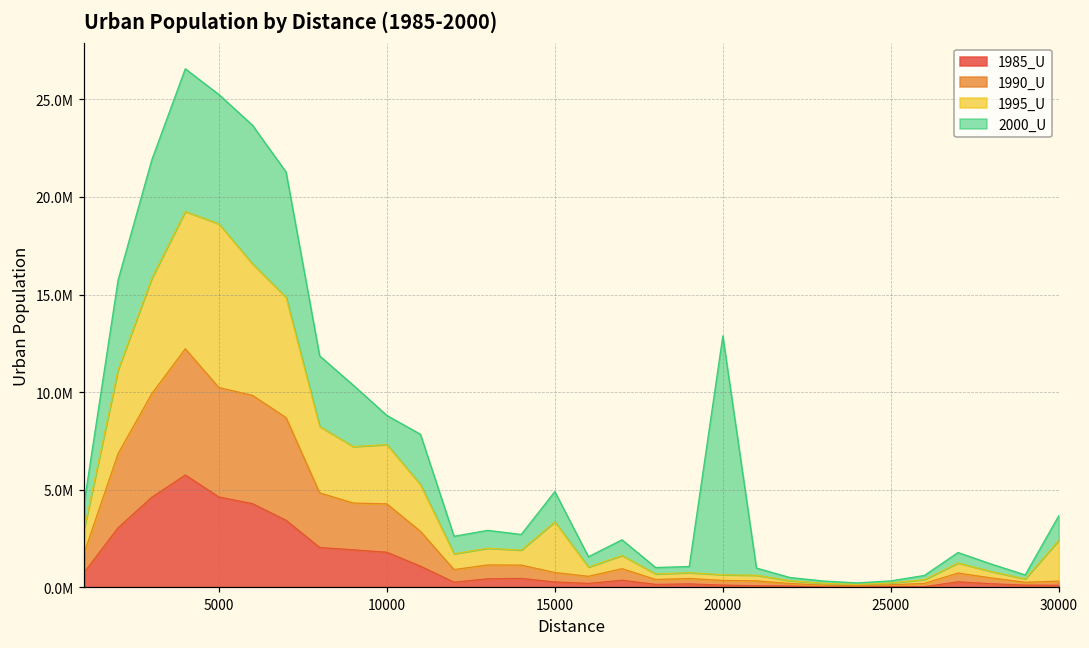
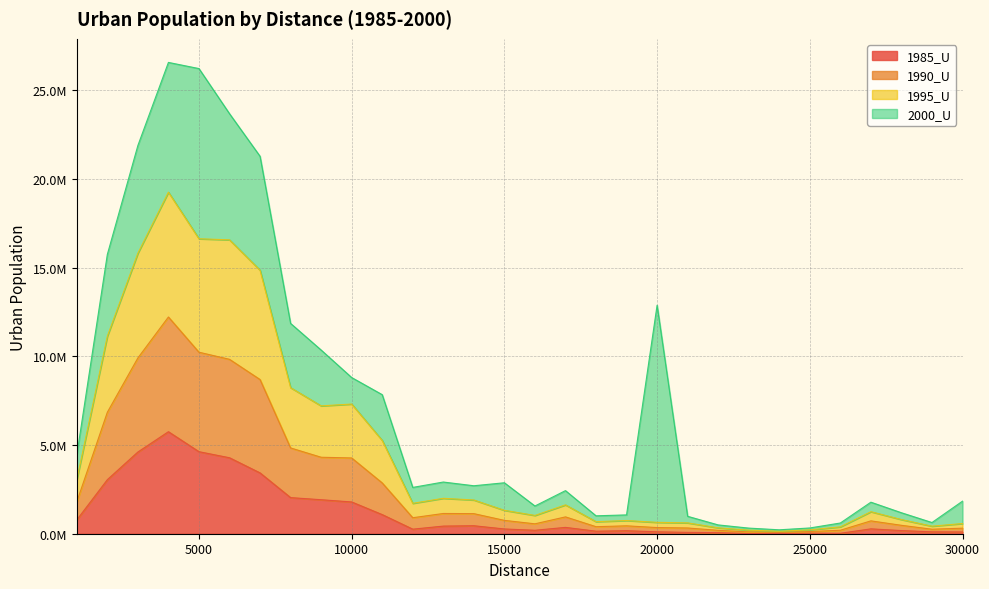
1995_U, 5000: 8400000 -> 6400000
2000_U, 5000: 6600000 -> 9600000
1995_U, 15000: 2600000 -> 600000
1995_U, 30000: 2100000 -> 300000
